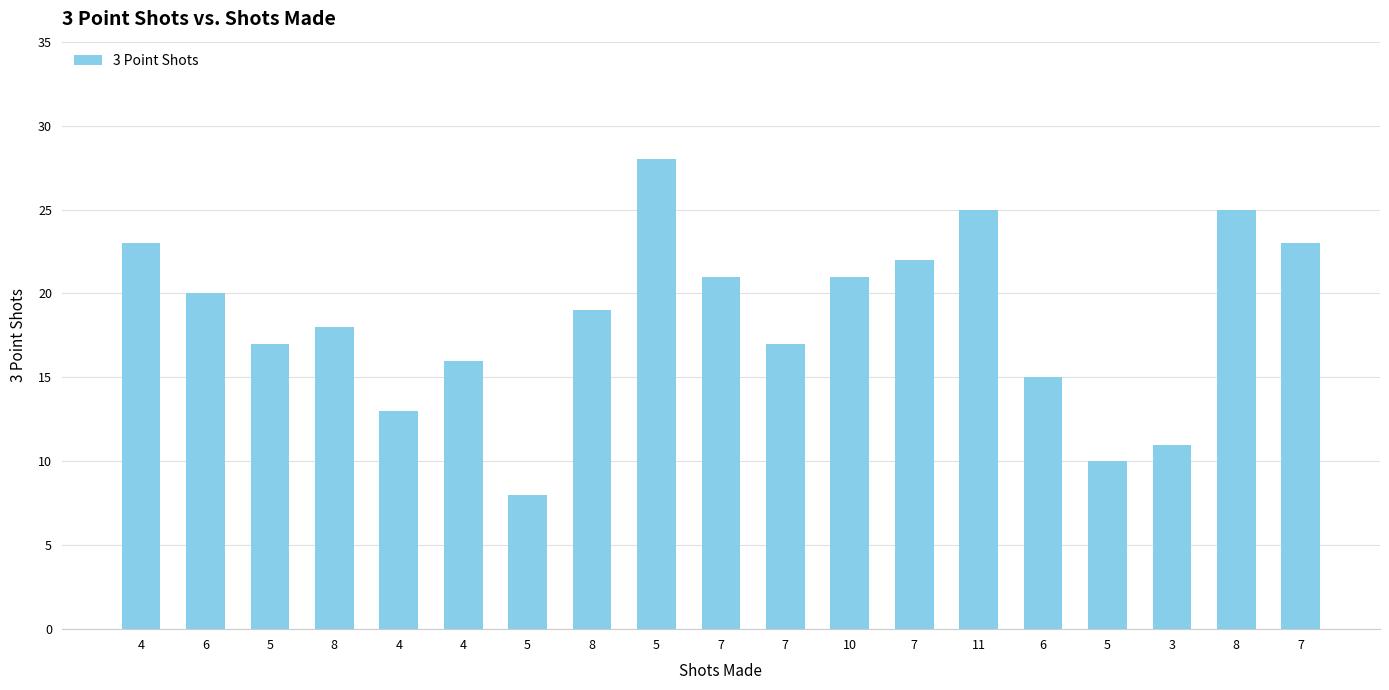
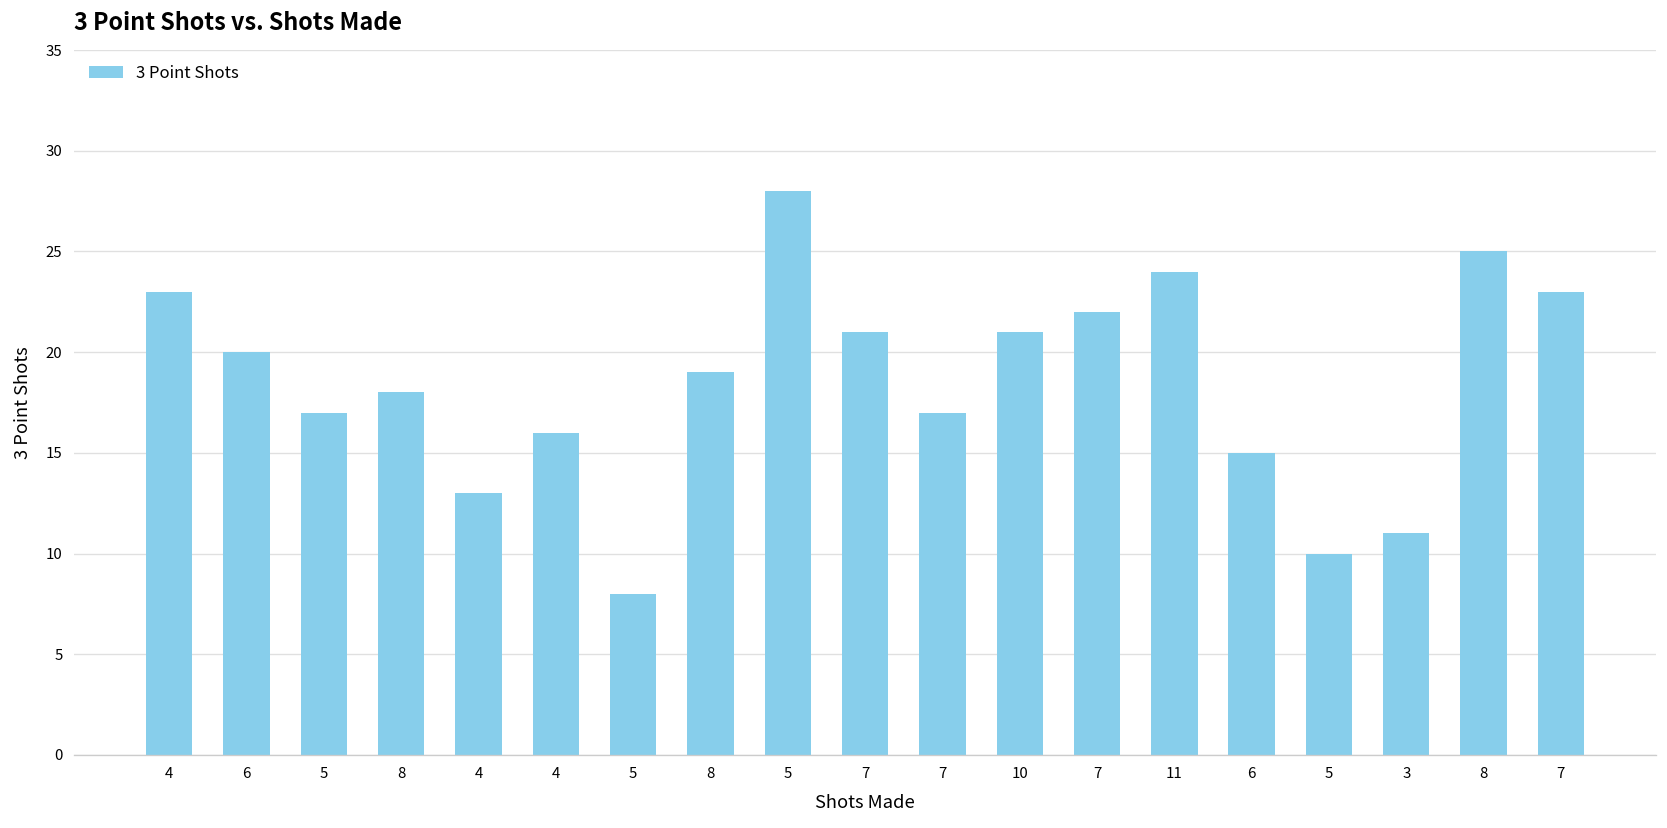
11: 25 -> 24
